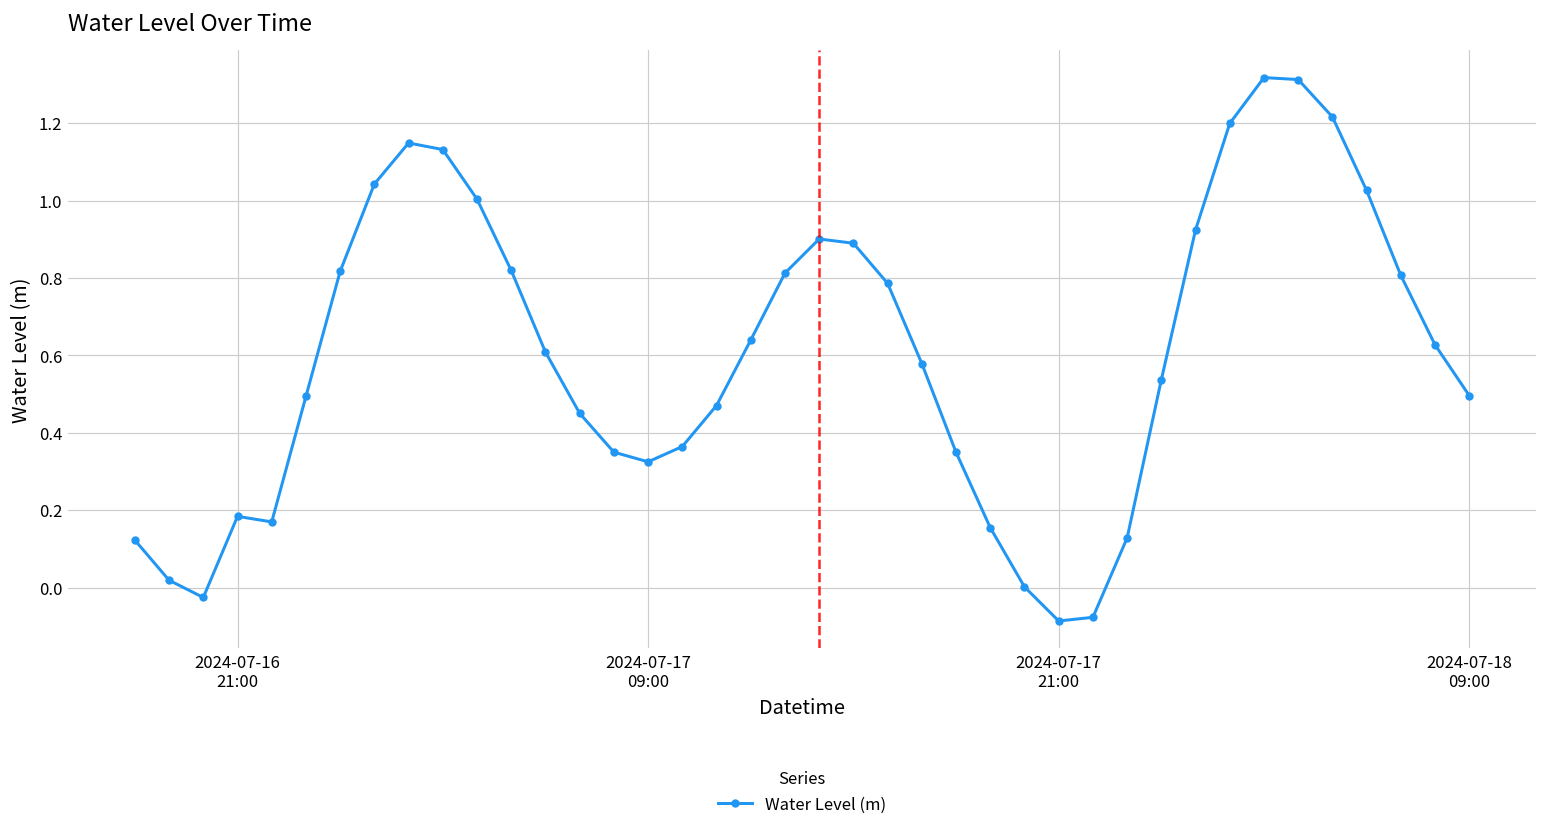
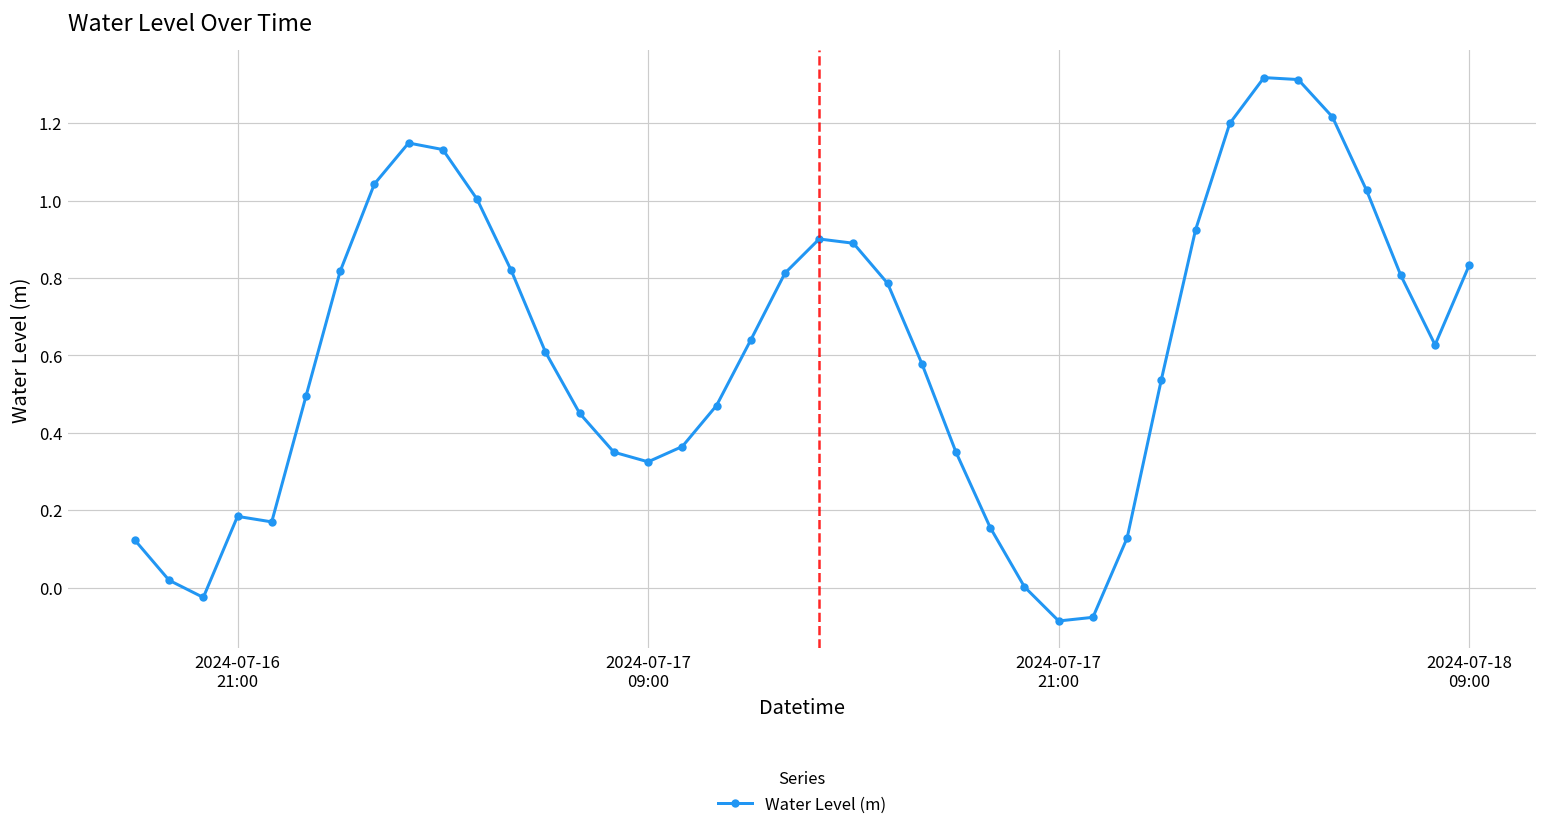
2024-07-18 09:00: 0.50 -> 0.83
